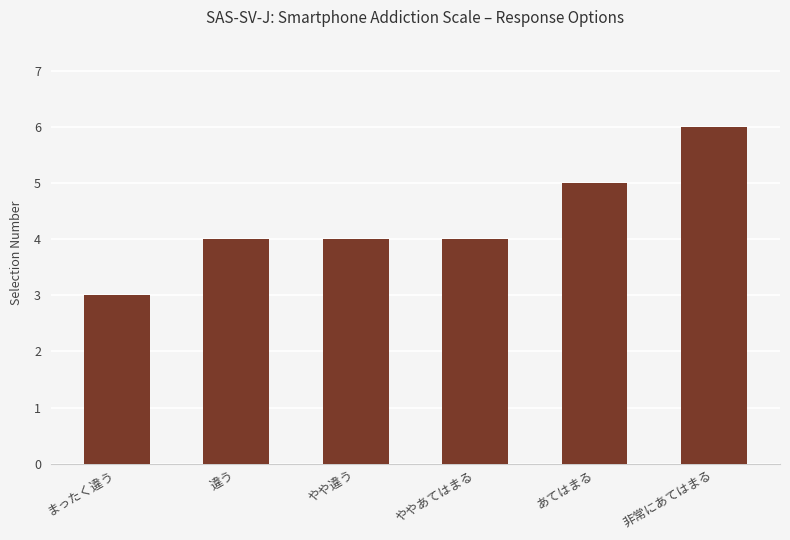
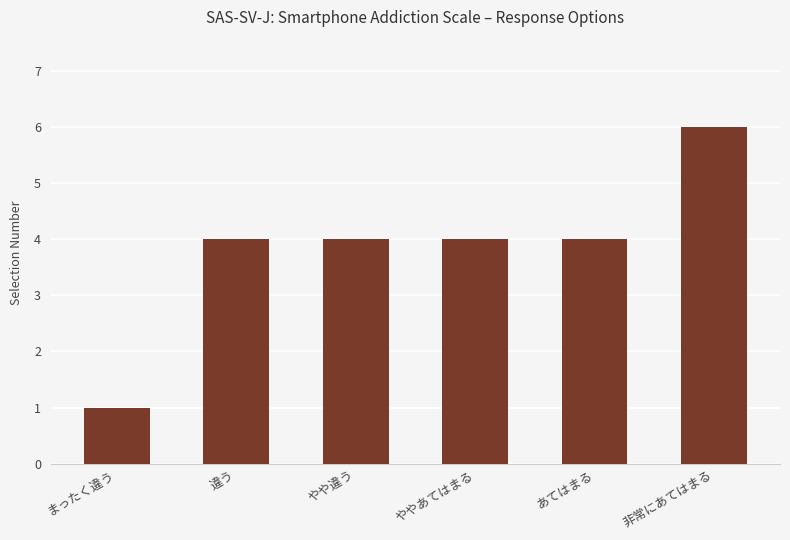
まったく違う: 3 -> 1
あてはまる: 5 -> 4
